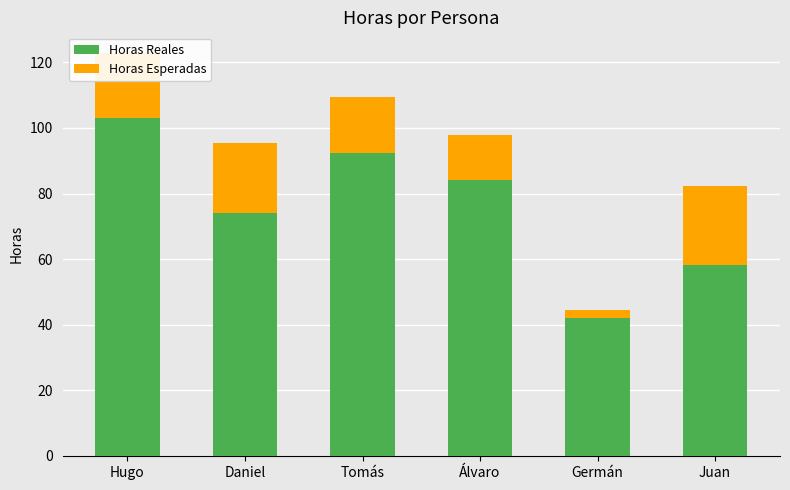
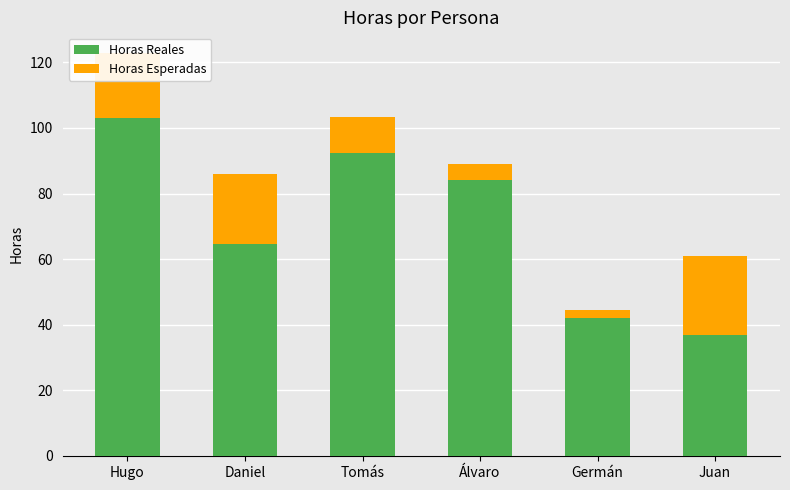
Horas Reales, Daniel: 74 -> 65
Horas Esperadas, Tomás: 17 -> 11
Horas Esperadas, Álvaro: 14 -> 5
Horas Reales, Juan: 58 -> 37
